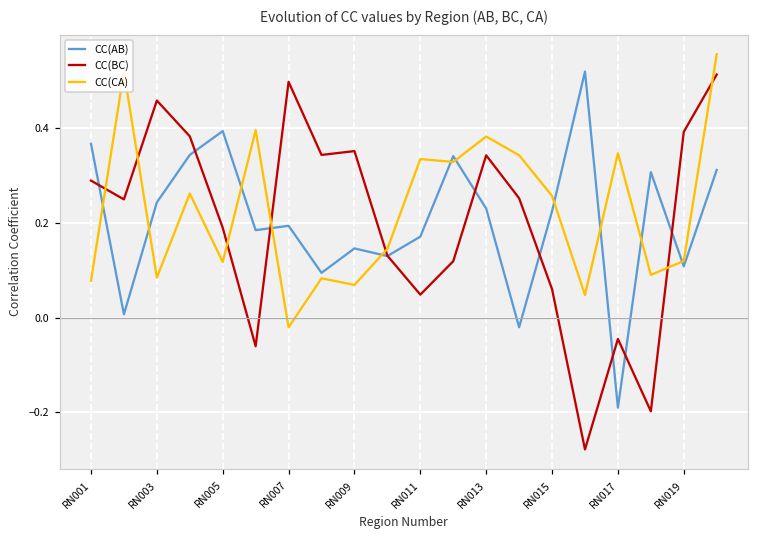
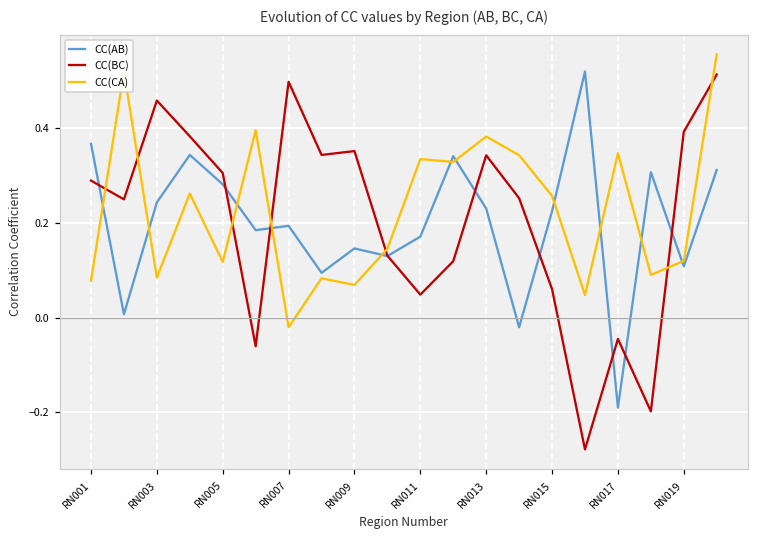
CC(AB), RN005: 0.39 -> 0.28
CC(BC), RN005: 0.19 -> 0.30
